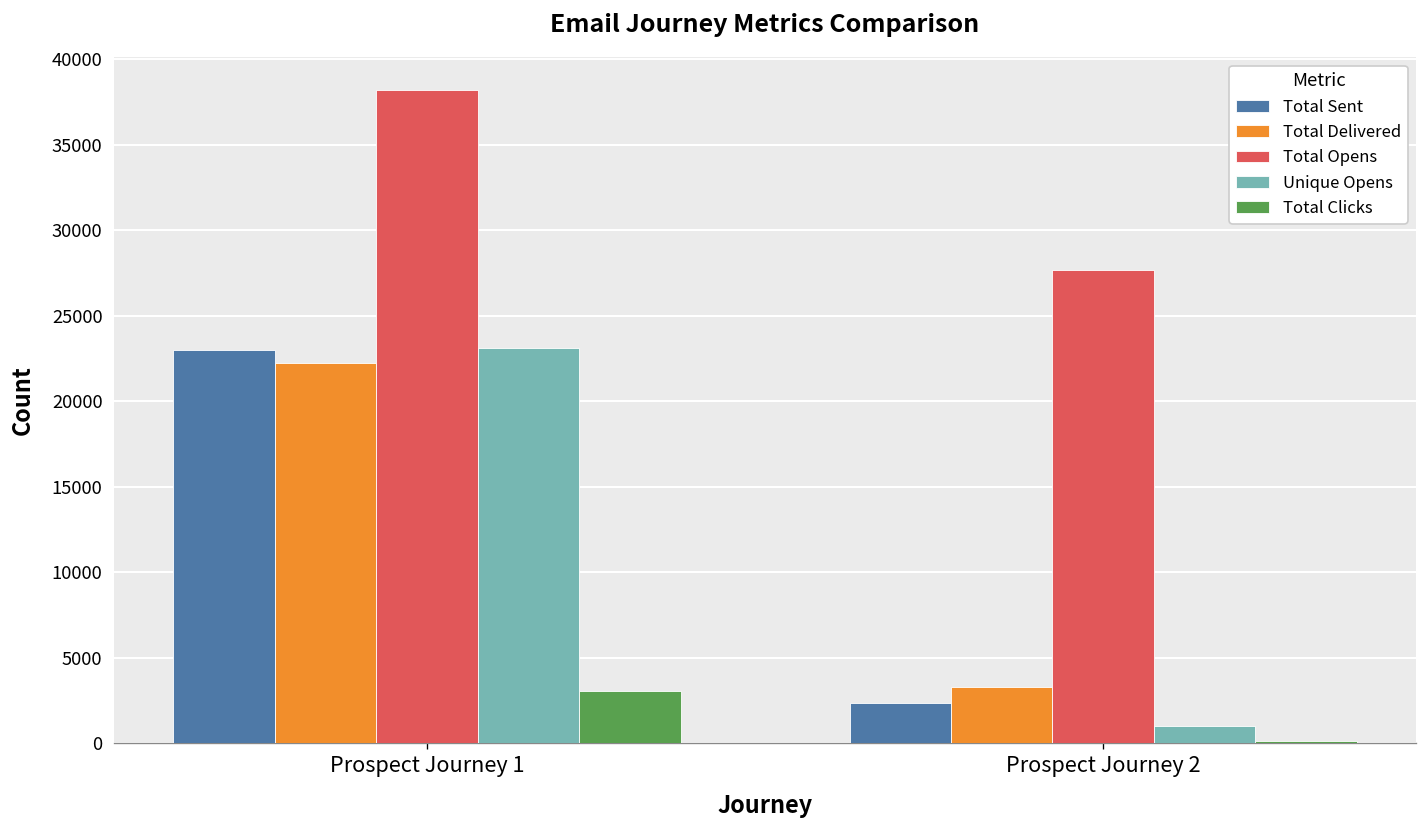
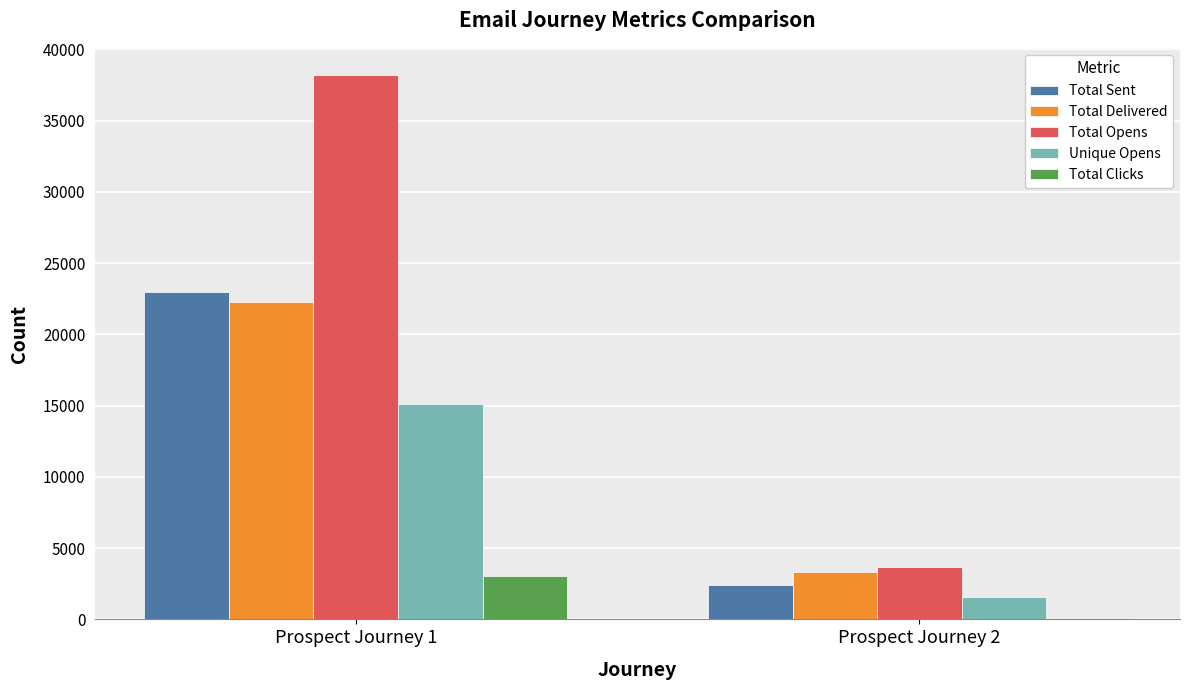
Unique Opens, Prospect Journey 1: 23100 -> 15100
Total Opens, Prospect Journey 2: 27700 -> 3700
Unique Opens, Prospect Journey 2: 1000 -> 1600
